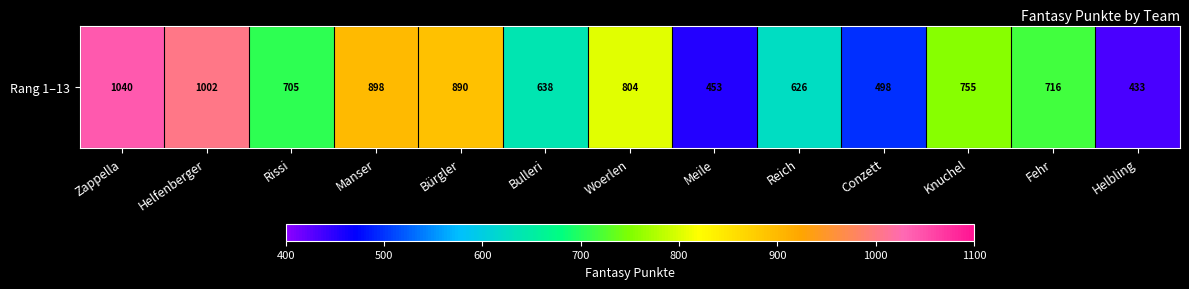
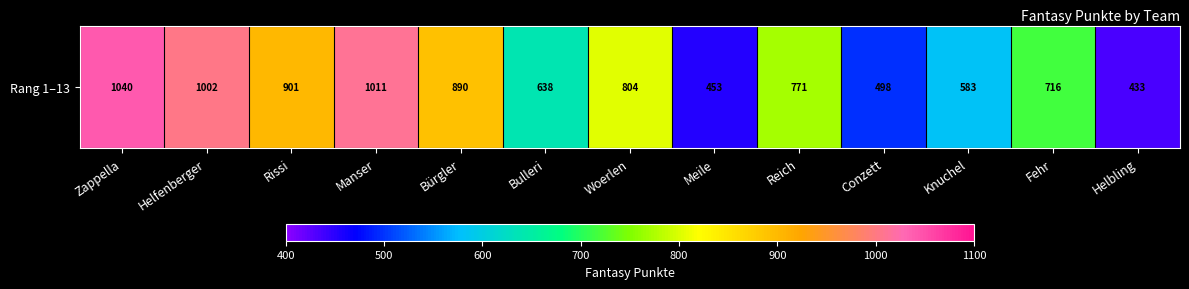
Rang 1–13, Rissi: 705 -> 901
Rang 1–13, Manser: 898 -> 1011
Rang 1–13, Reich: 626 -> 771
Rang 1–13, Knuchel: 755 -> 583
